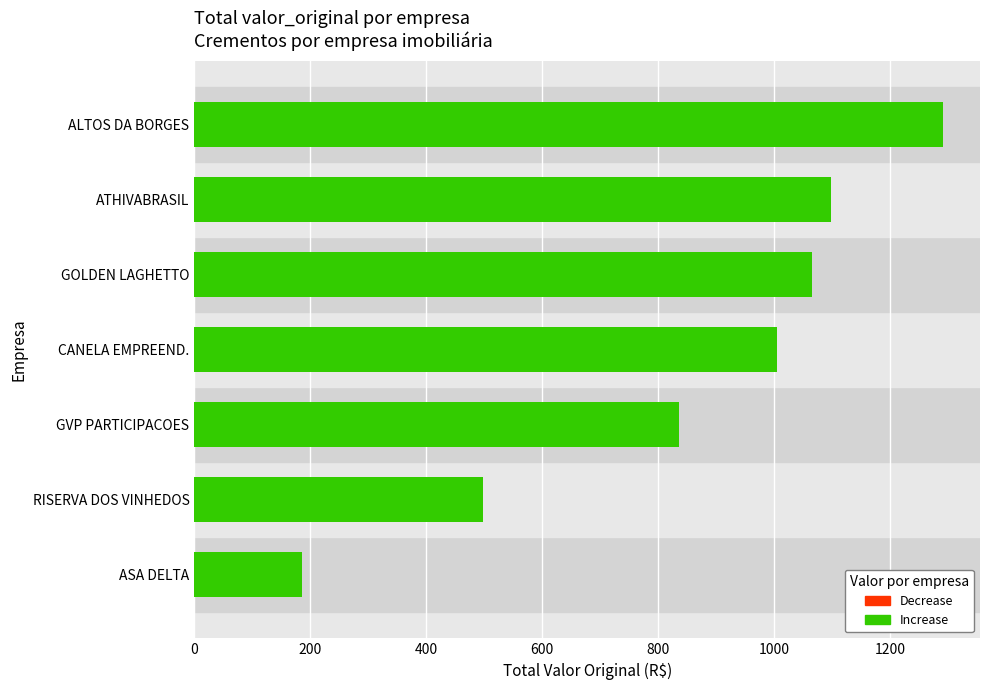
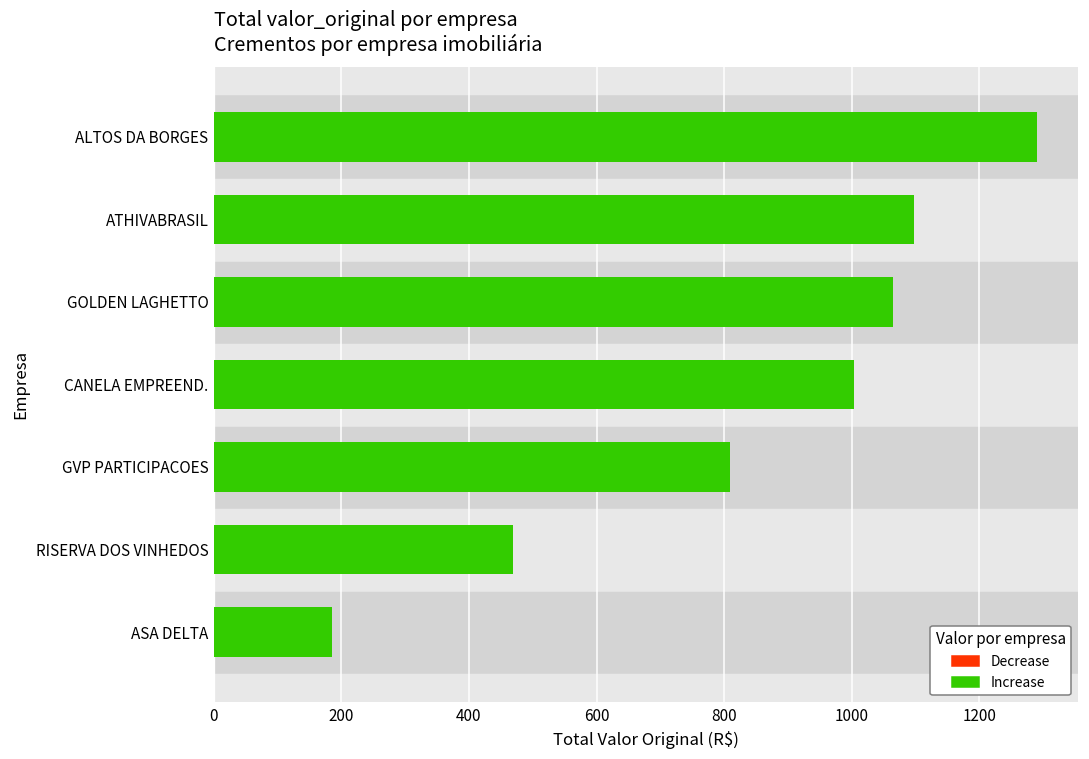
GVP PARTICIPACOES: 840 -> 810
RISERVA DOS VINHEDOS: 500 -> 470
